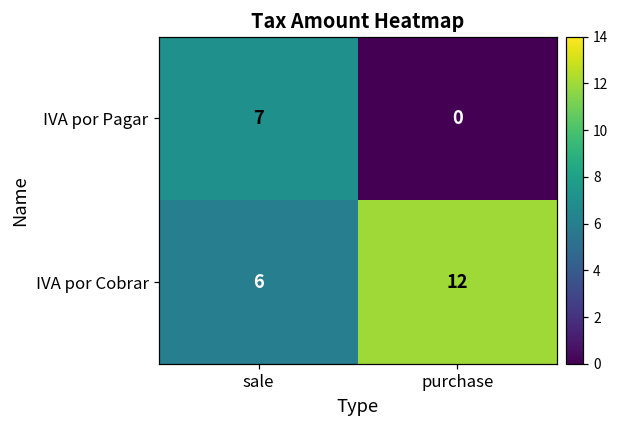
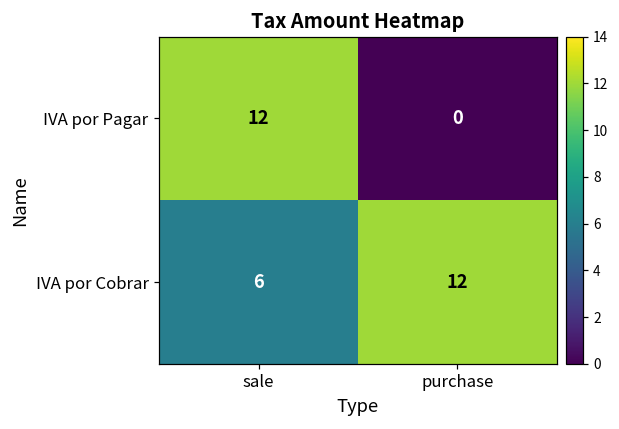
IVA por Pagar, sale: 7 -> 12
